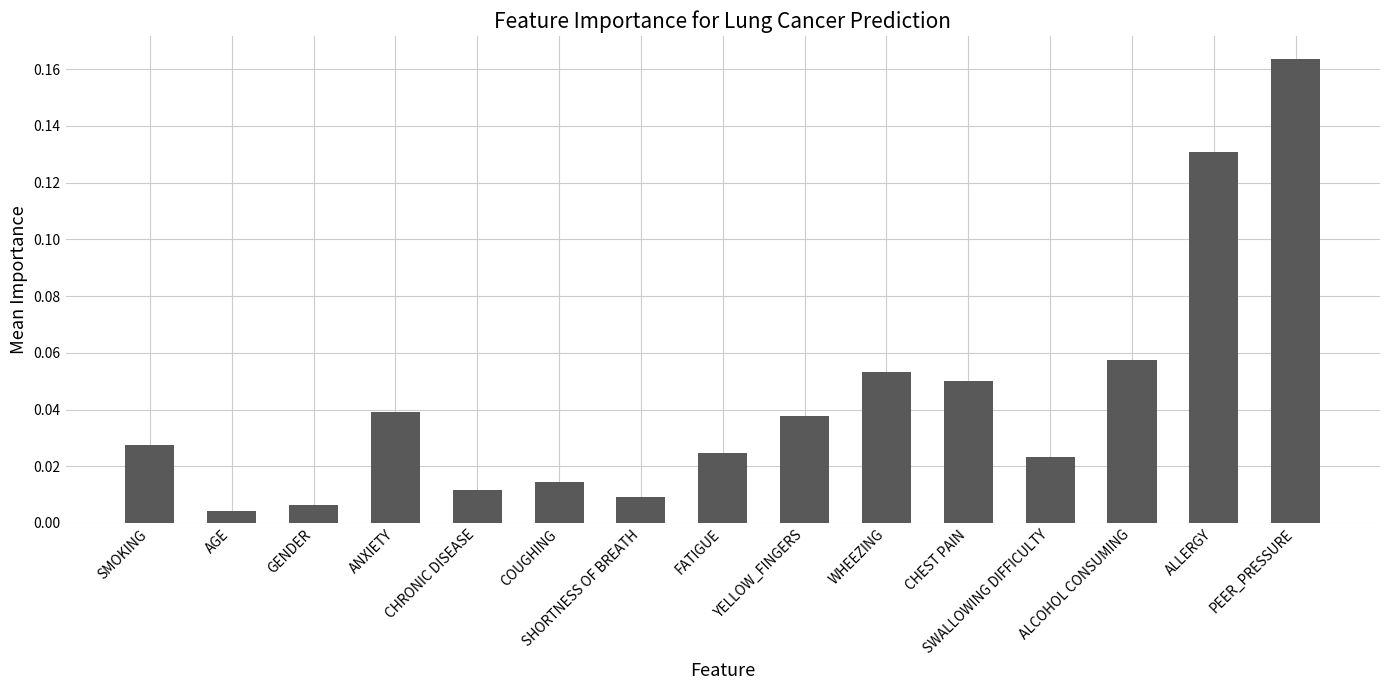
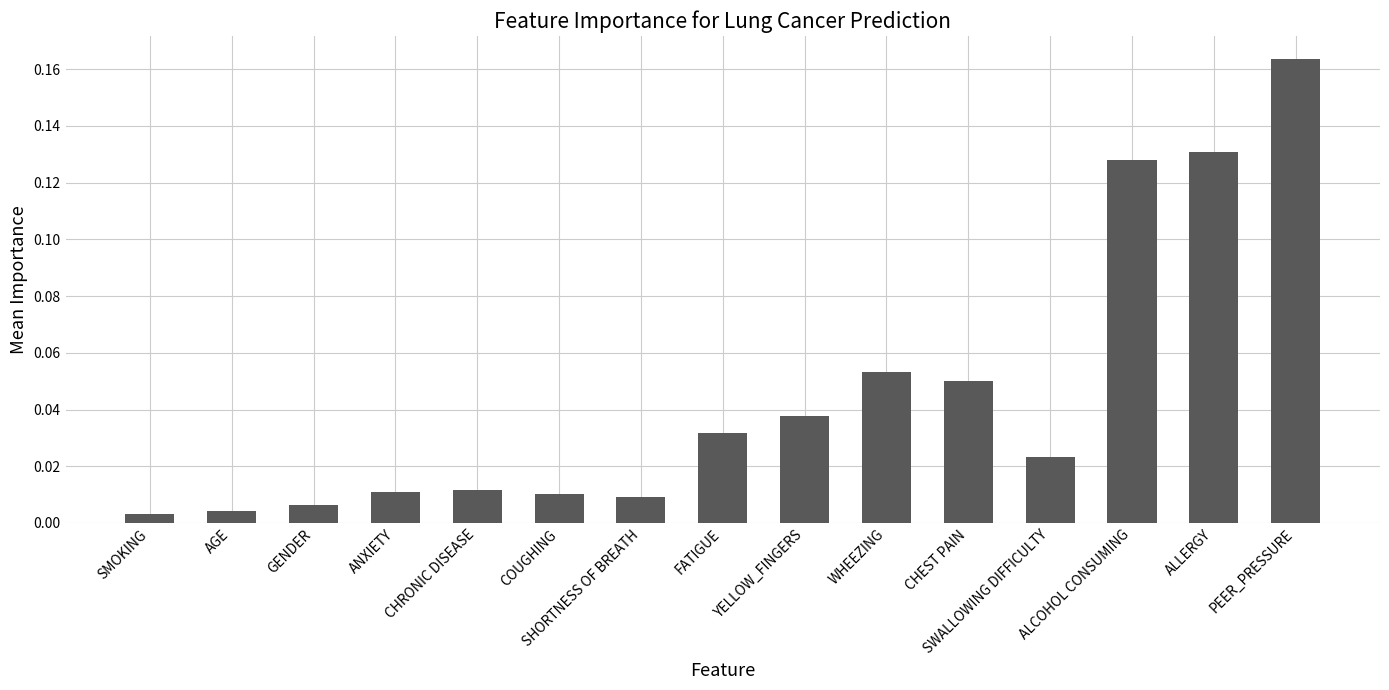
SMOKING: 0.028 -> 0.003
ANXIETY: 0.039 -> 0.011
COUGHING: 0.014 -> 0.010
FATIGUE: 0.025 -> 0.032
ALCOHOL CONSUMING: 0.057 -> 0.128
